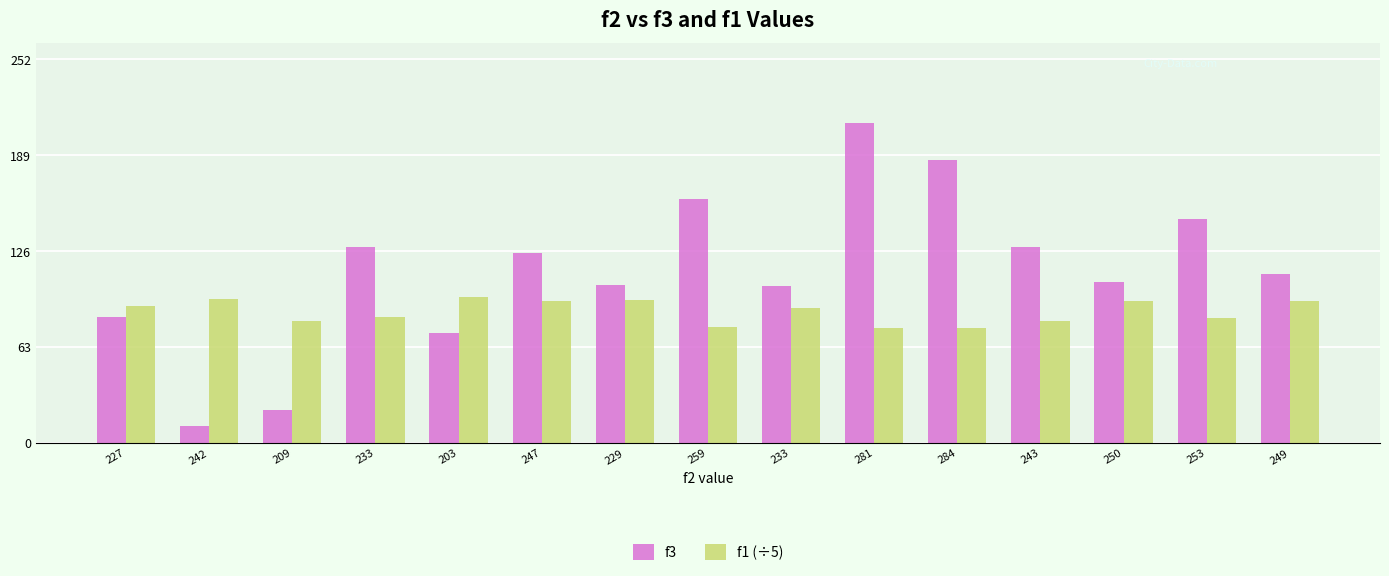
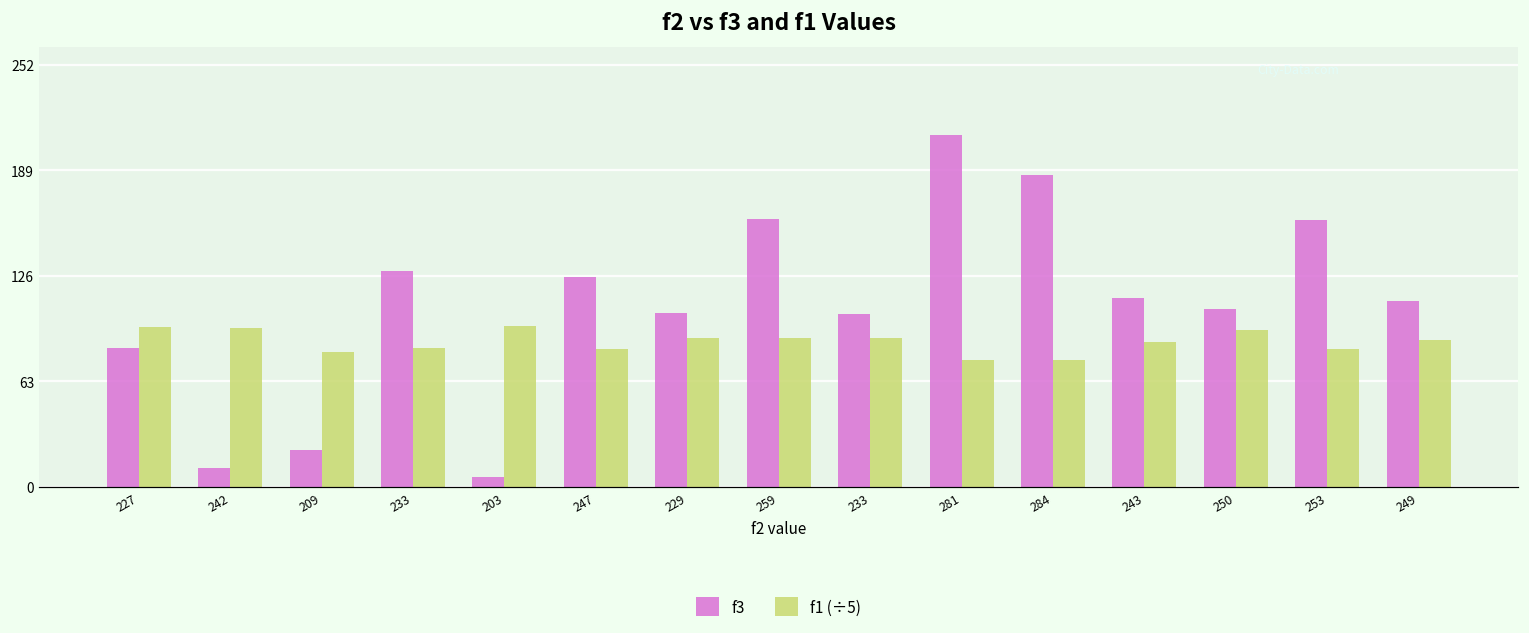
f1 (÷5), 227: 90 -> 96
f3, 203: 72 -> 6
f1 (÷5), 247: 94 -> 83
f1 (÷5), 229: 94 -> 89
f1 (÷5), 259: 76 -> 89
f3, 243: 129 -> 113
f1 (÷5), 243: 80 -> 87
f3, 253: 147 -> 159
f1 (÷5), 249: 93 -> 88
